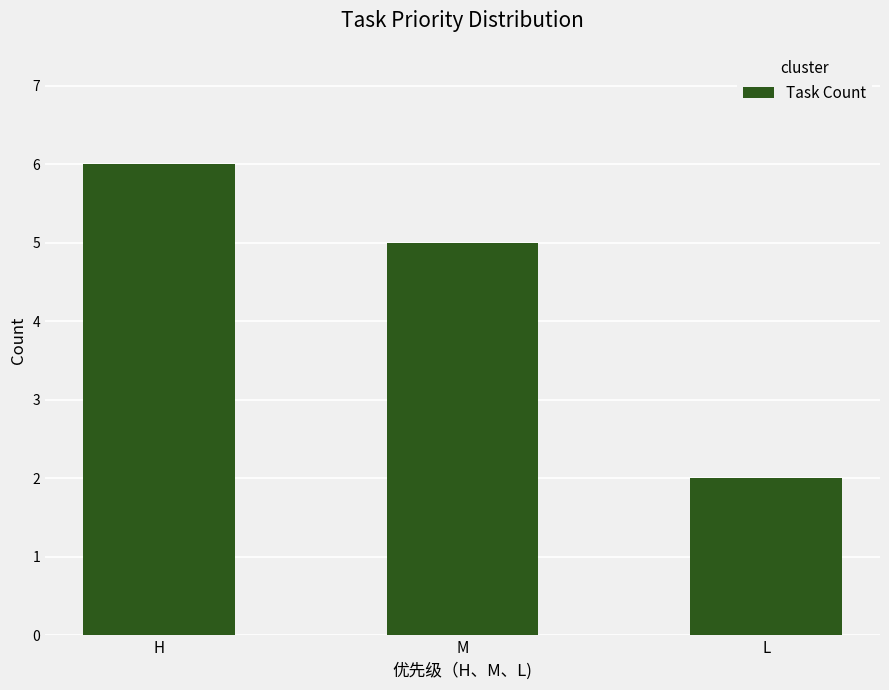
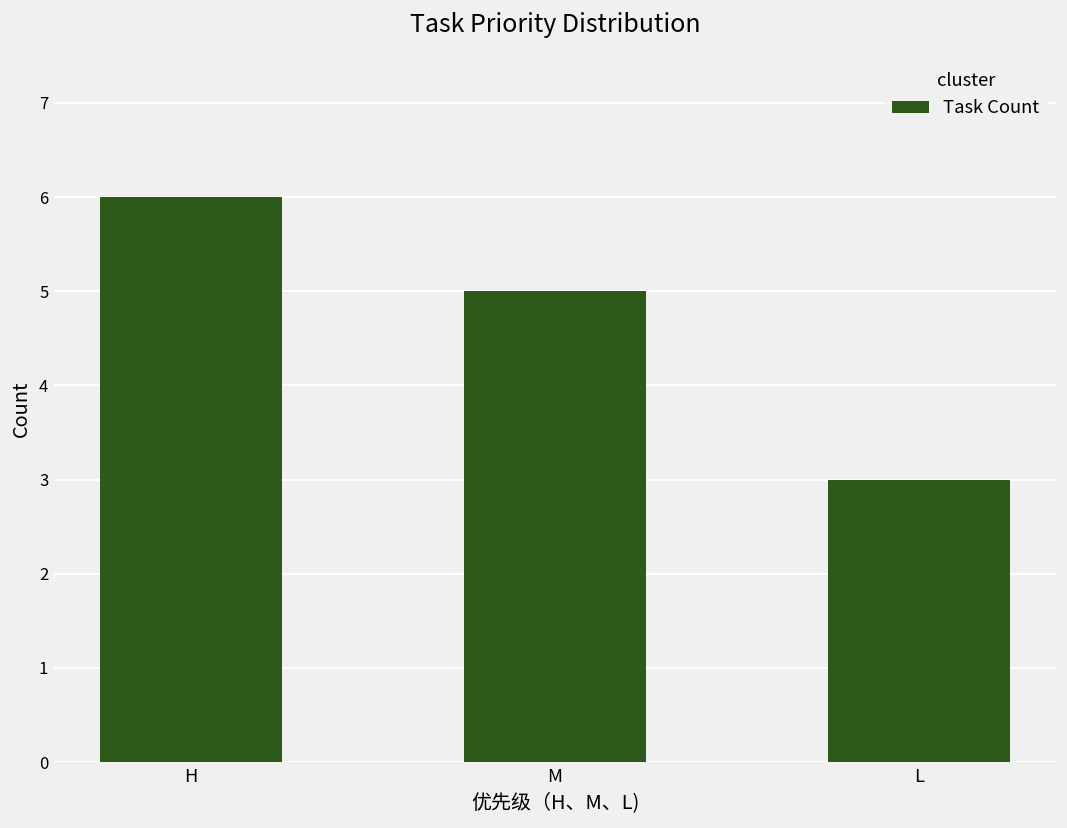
L: 2 -> 3
